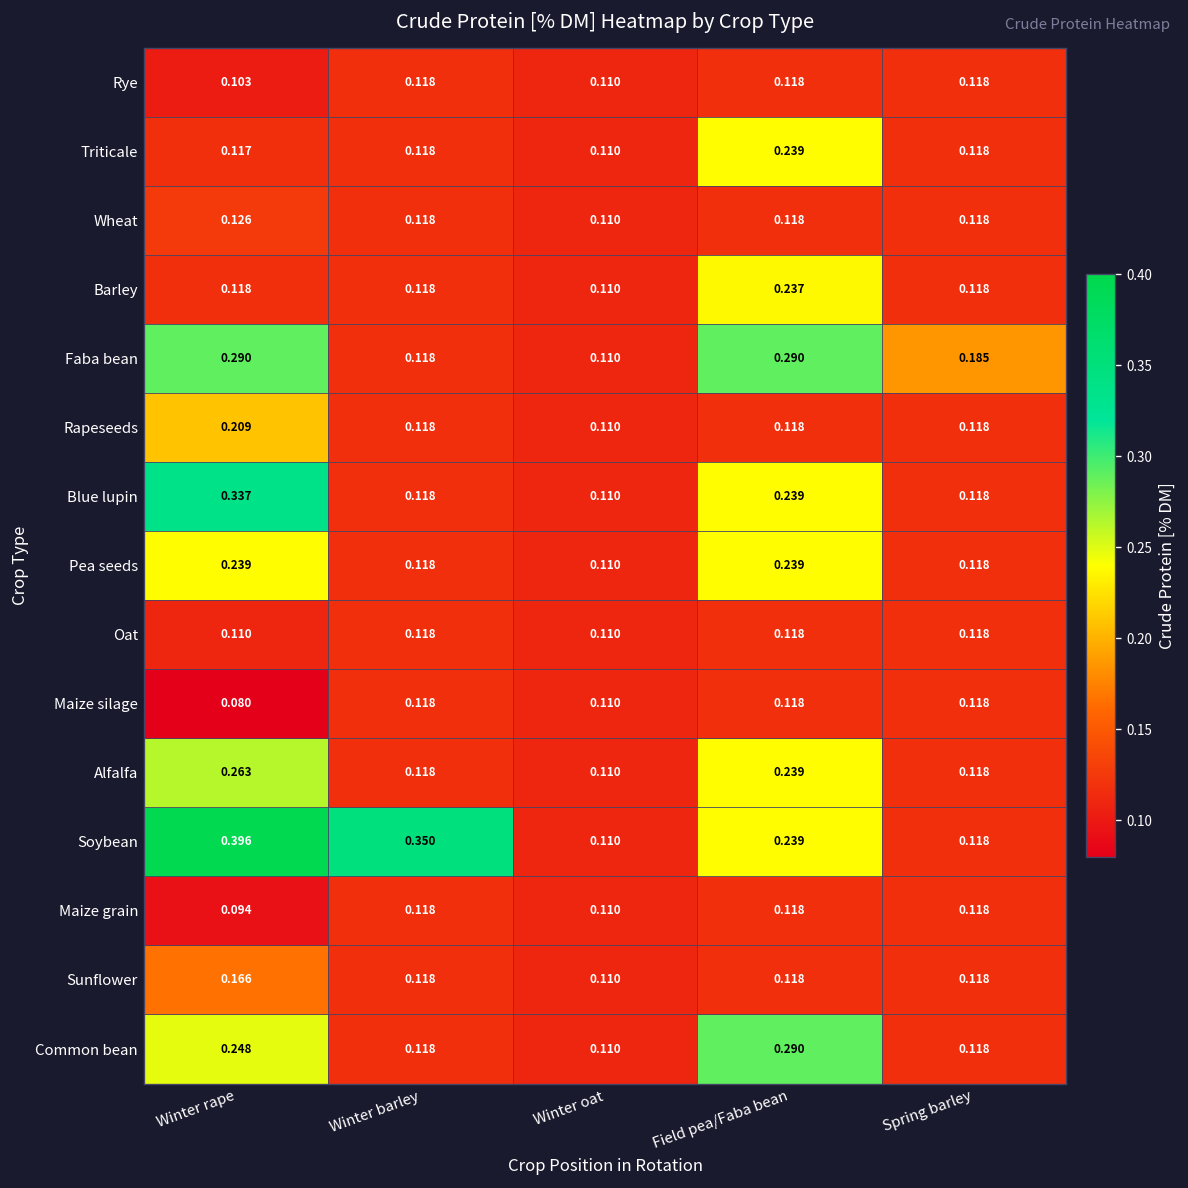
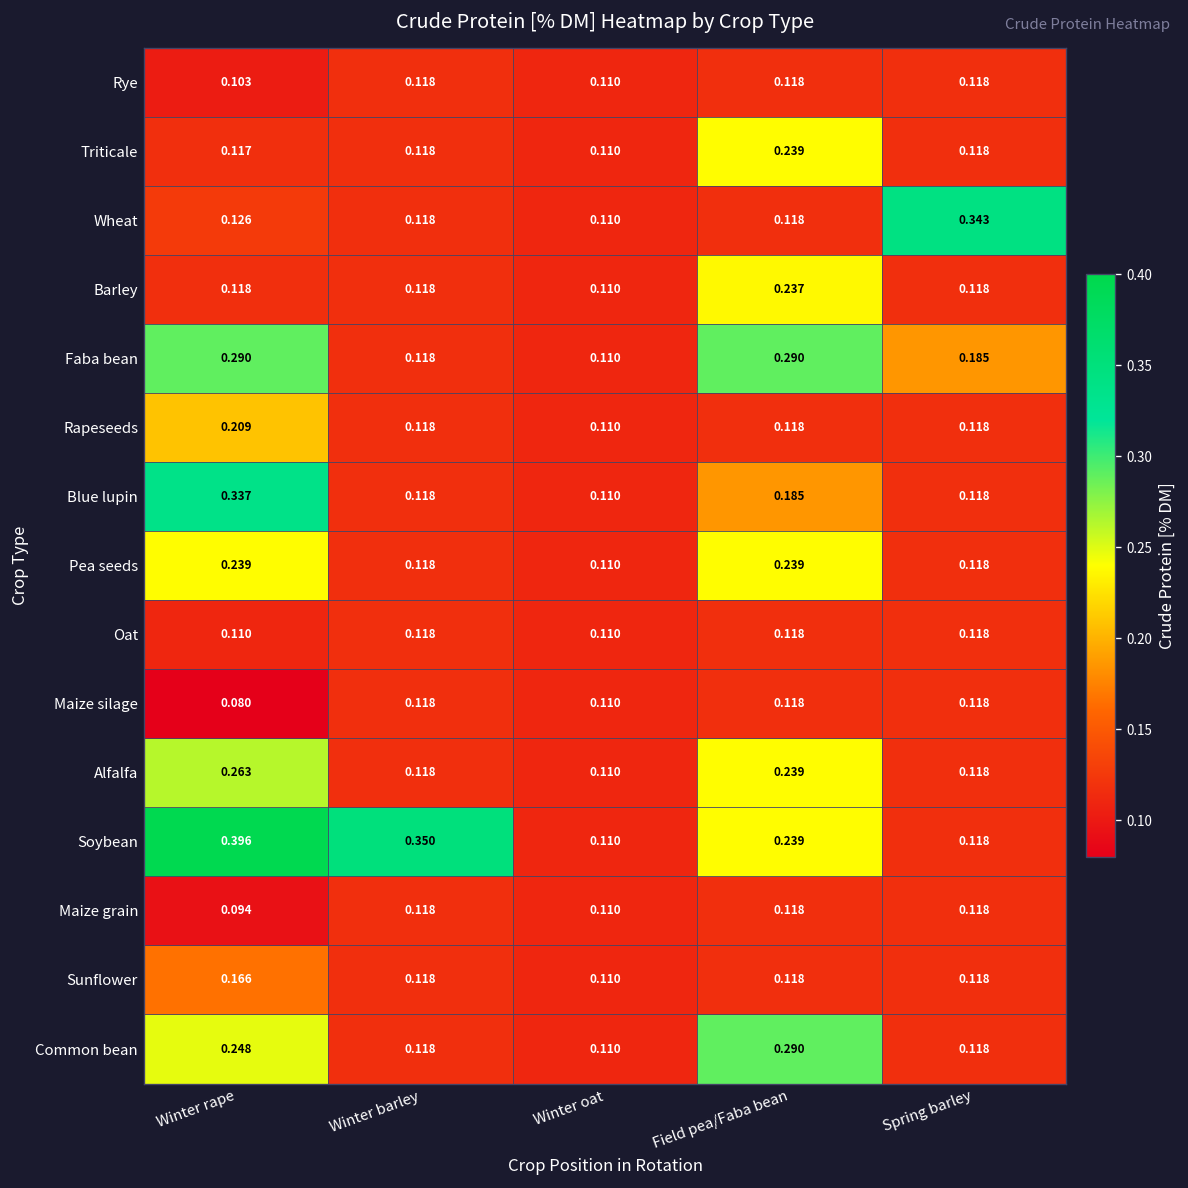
Wheat, Spring barley: 0.118 -> 0.343
Blue lupin, Field pea/Faba bean: 0.239 -> 0.185
